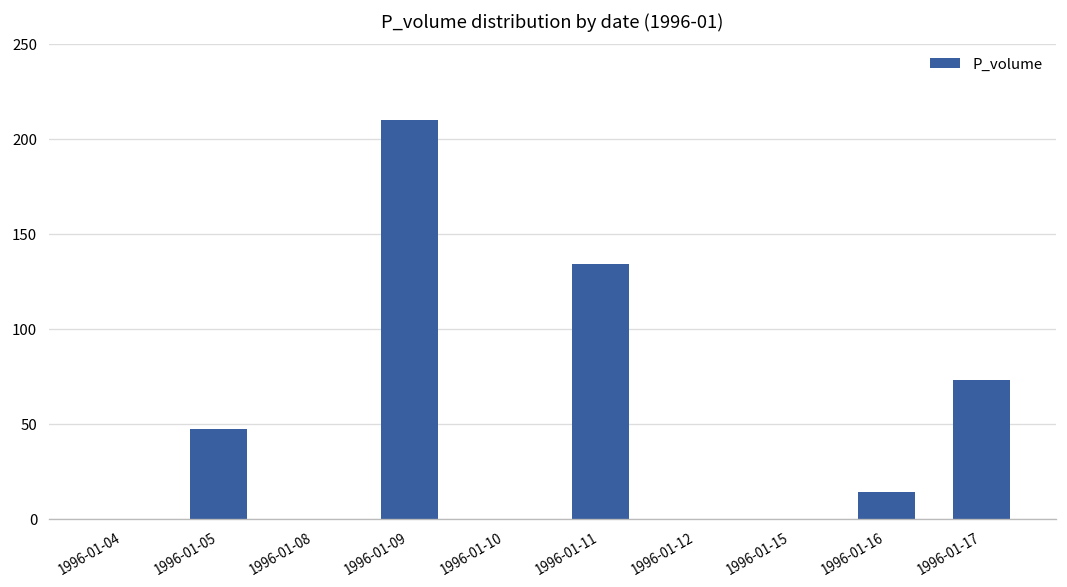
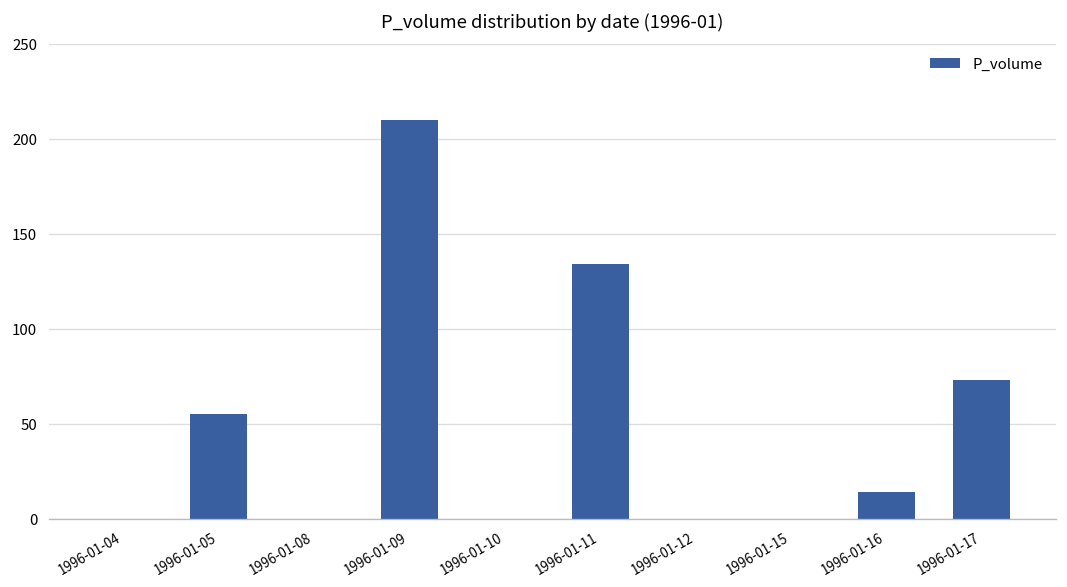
1996-01-05: 47 -> 55
